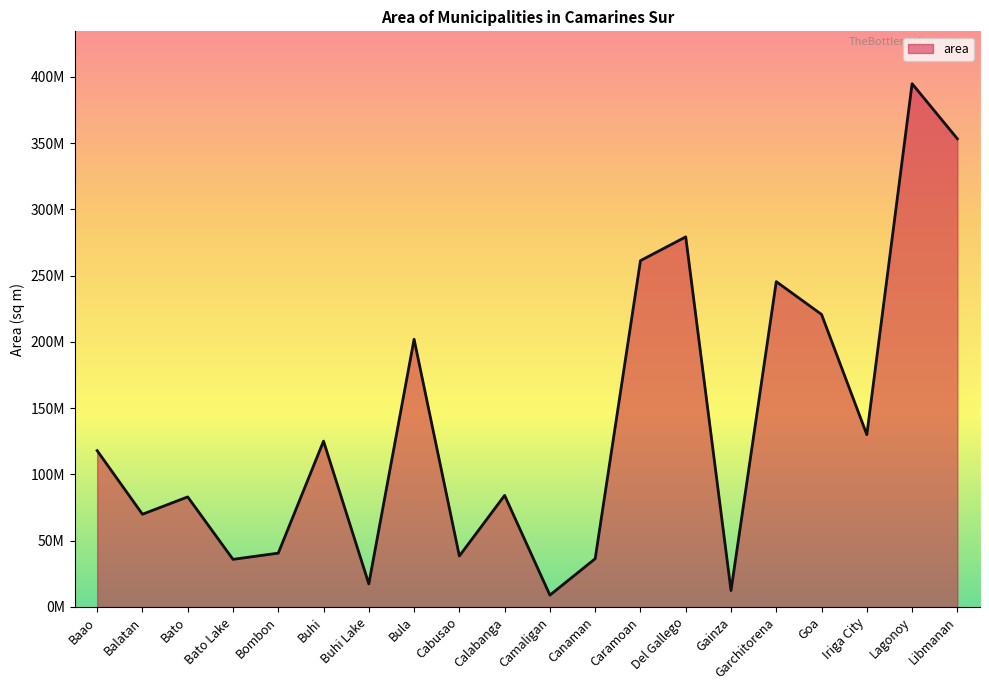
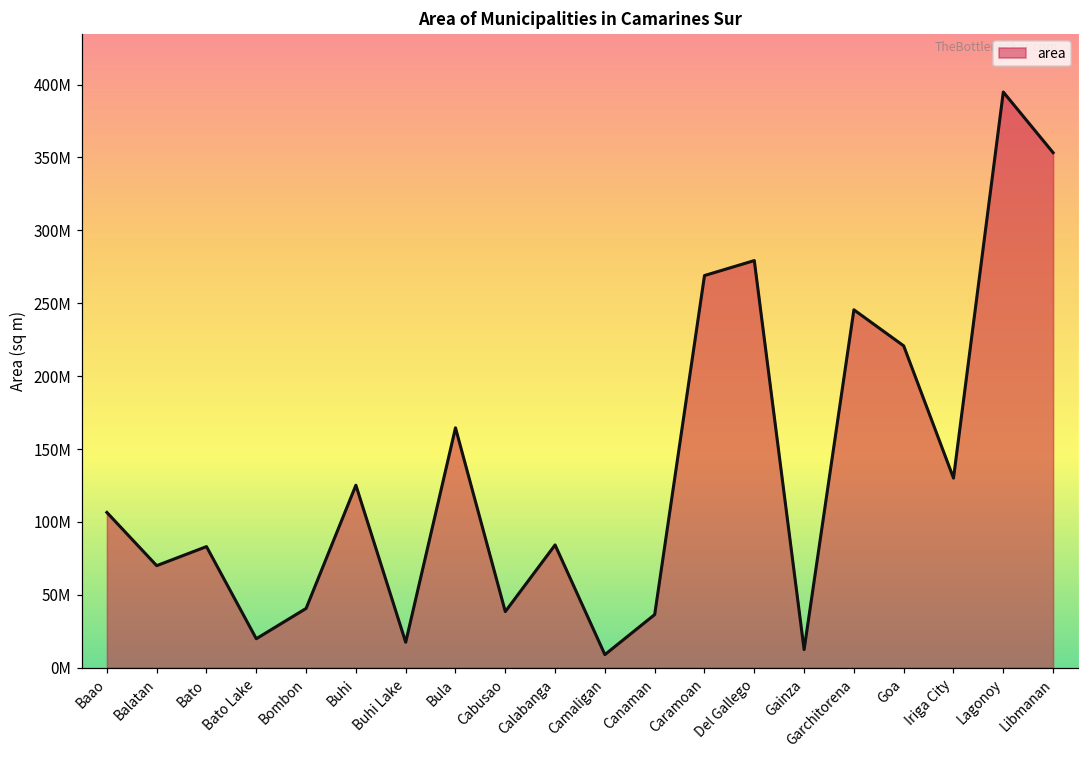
Baao: 118000000 -> 106000000
Bato Lake: 36000000 -> 20000000
Bula: 202000000 -> 165000000
Caramoan: 261000000 -> 269000000
